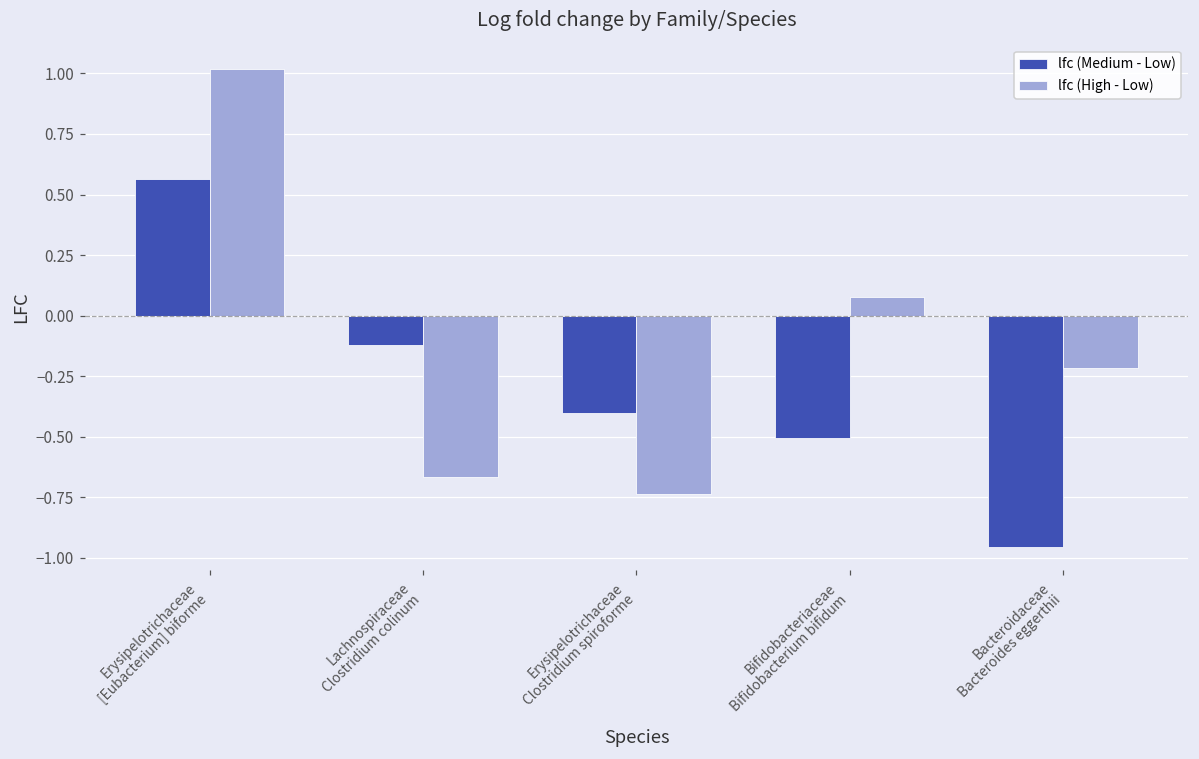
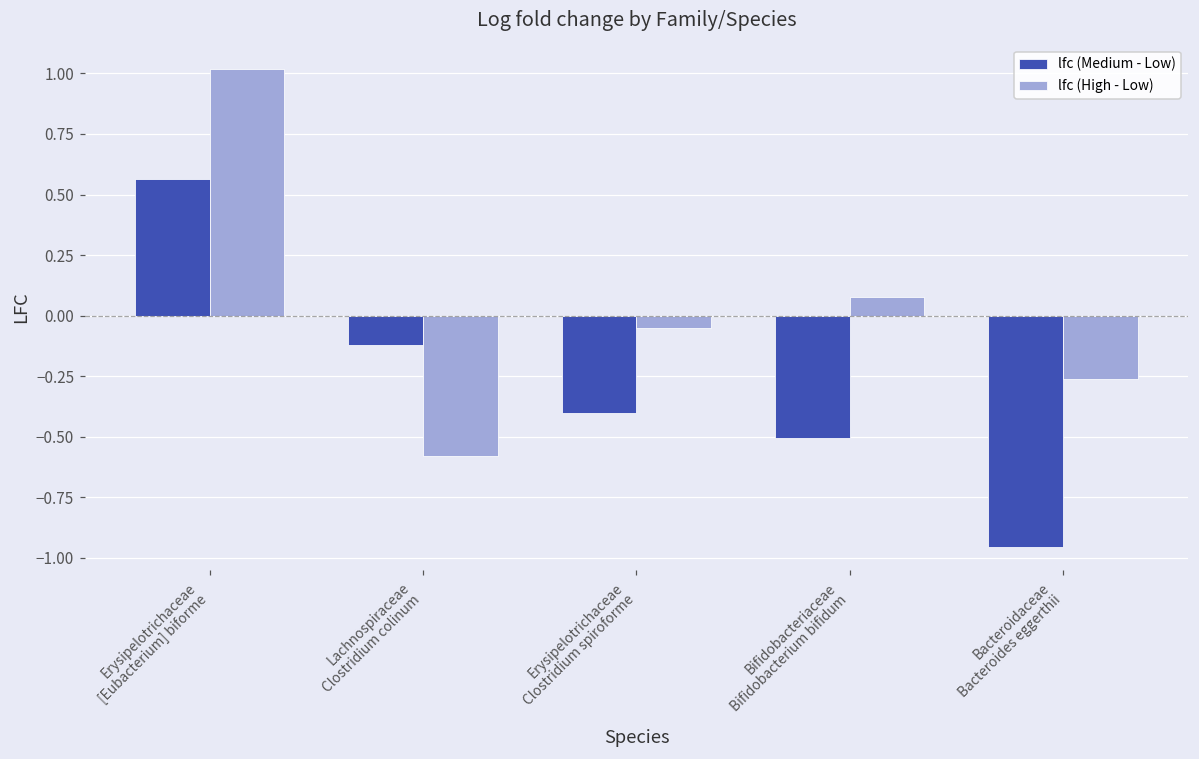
lfc (High - Low), Lachnospiraceae Clostridium colinum: -0.67 -> -0.58
lfc (High - Low), Erysipelotrichaceae Clostridium spiroforme: -0.74 -> -0.05
lfc (High - Low), Bacteroidaceae Bacteroides eggerthii: -0.22 -> -0.26
